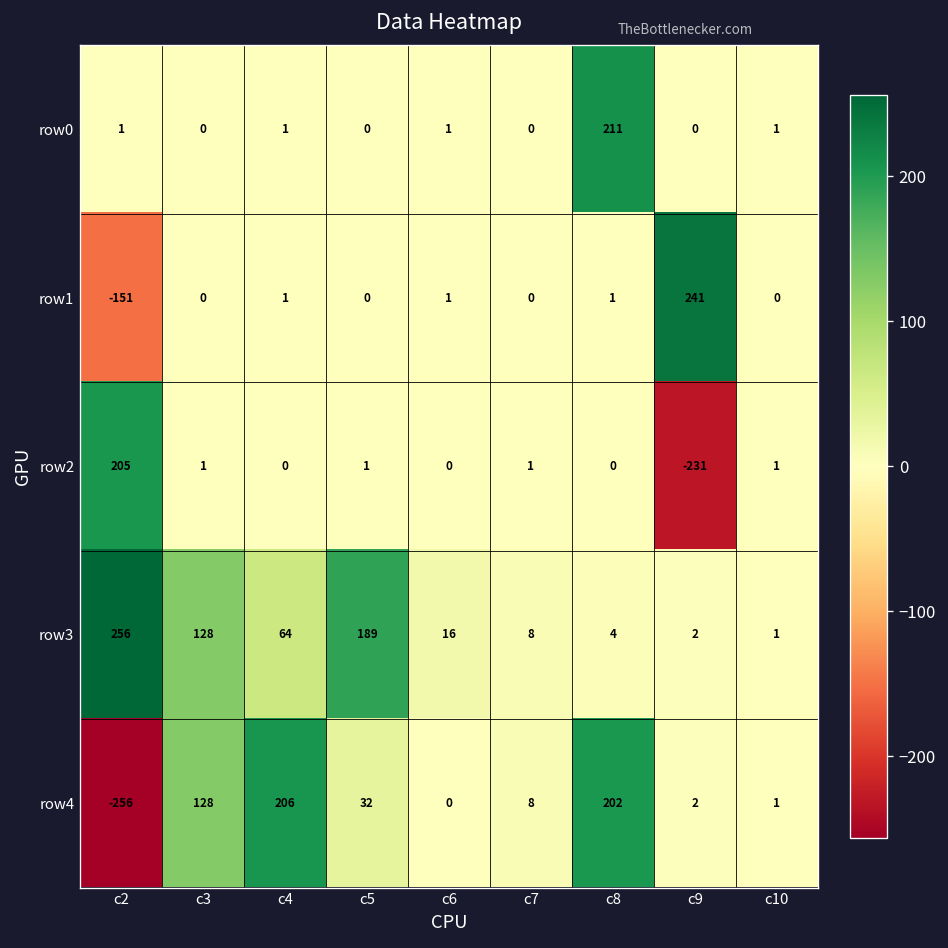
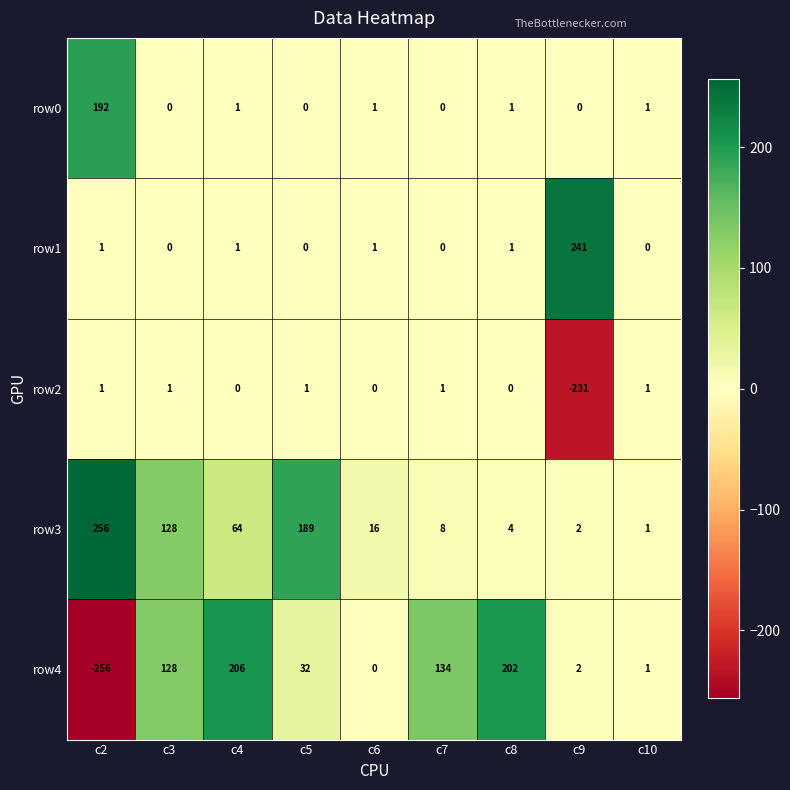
row0, c2: 1 -> 192
row0, c8: 211 -> 1
row1, c2: -151 -> 1
row2, c2: 205 -> 1
row4, c7: 8 -> 134
